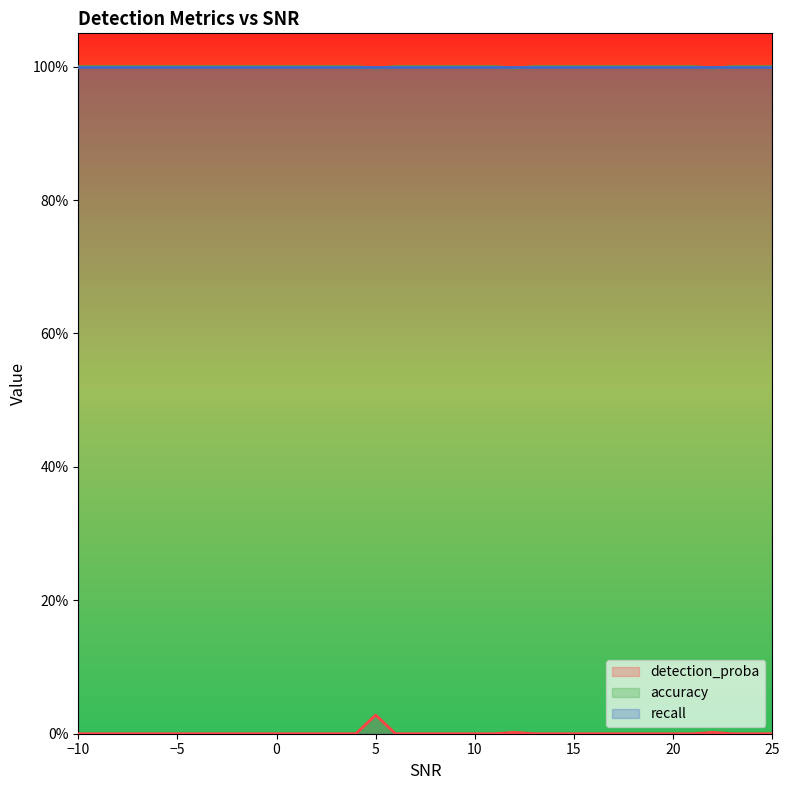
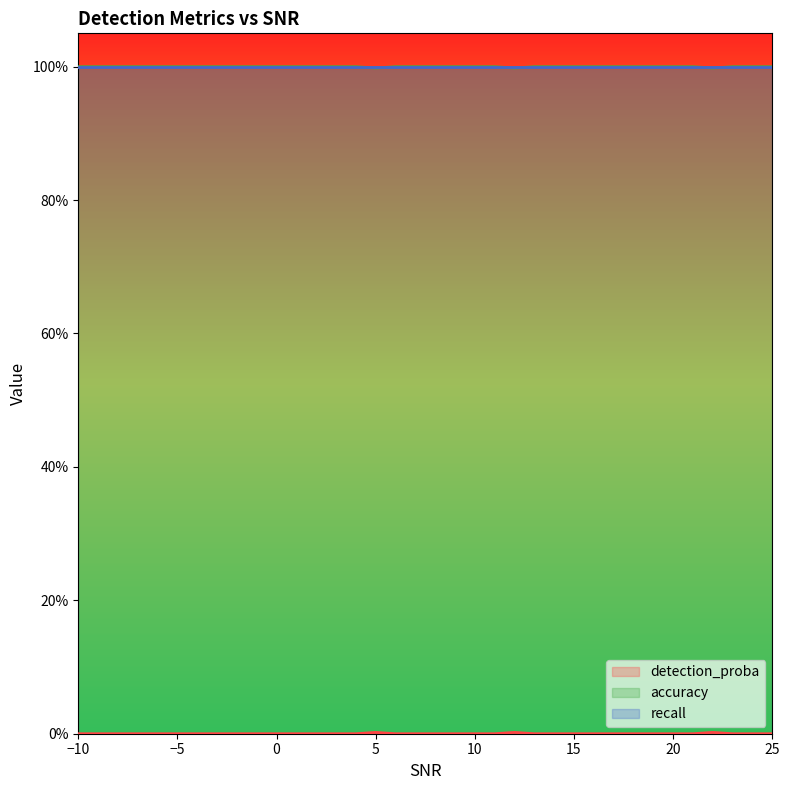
detection_proba, 5: 3% -> 0%
